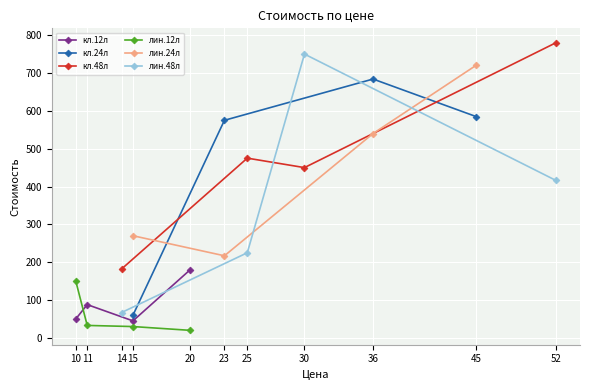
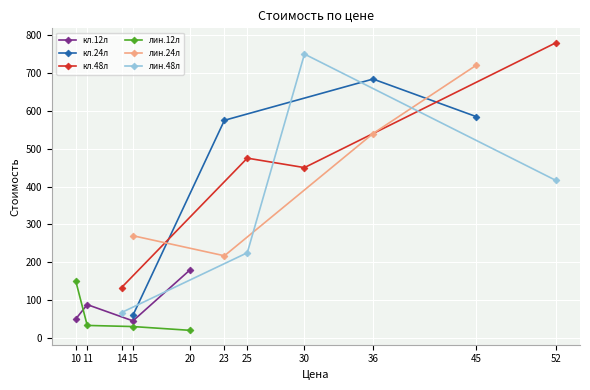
кл.48л, 14: 180 -> 130
